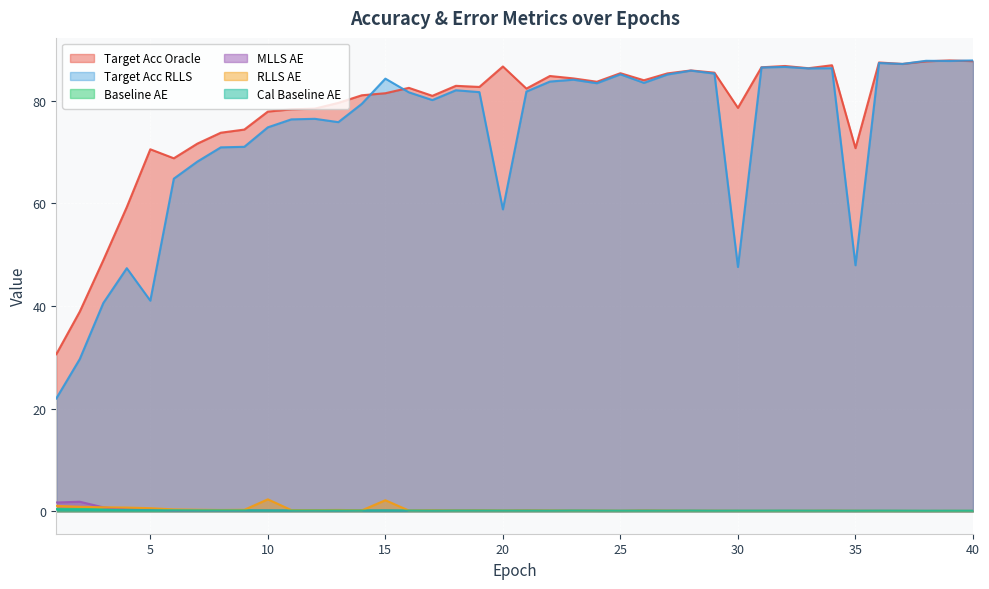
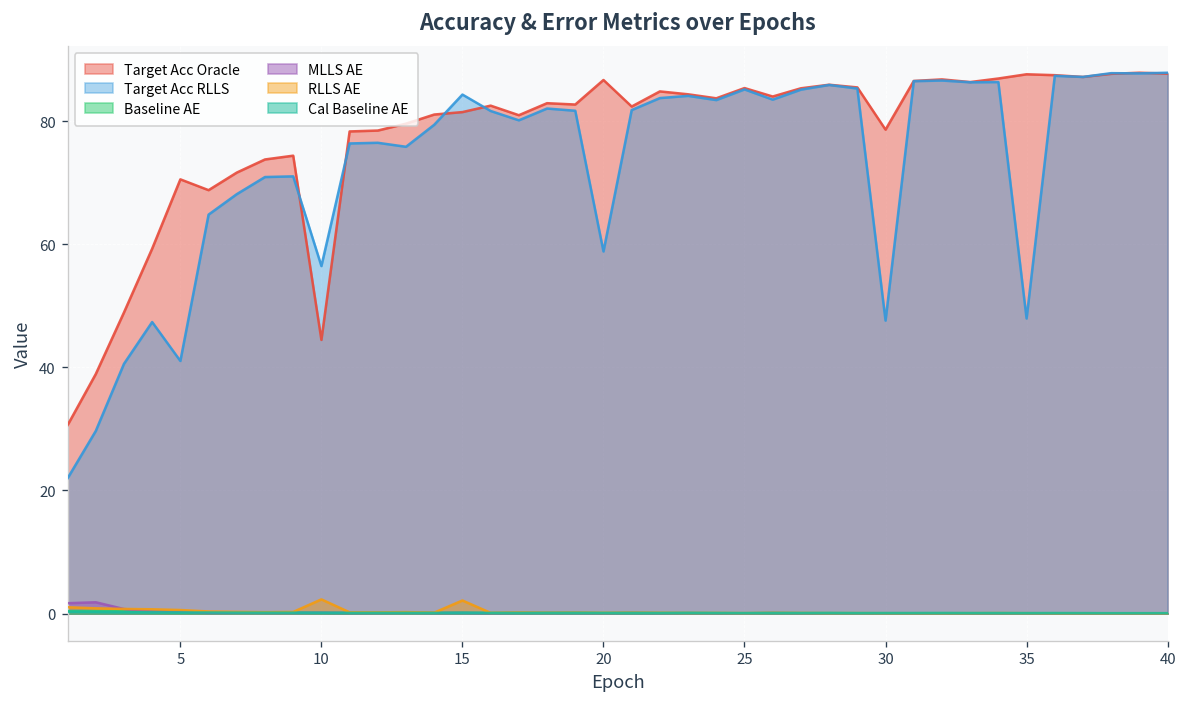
Target Acc Oracle, 10: 78 -> 44
Target Acc RLLS, 10: 75 -> 56
Target Acc Oracle, 35: 71 -> 88
